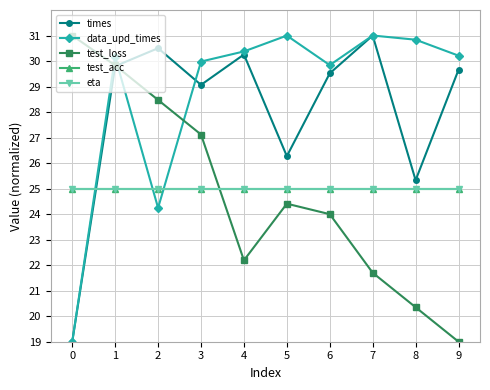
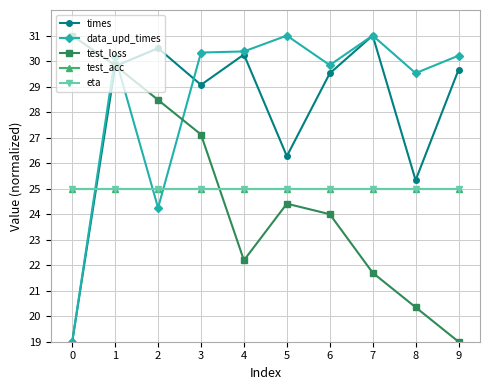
data_upd_times, 3: 30.0 -> 30.3
data_upd_times, 8: 30.8 -> 29.5
